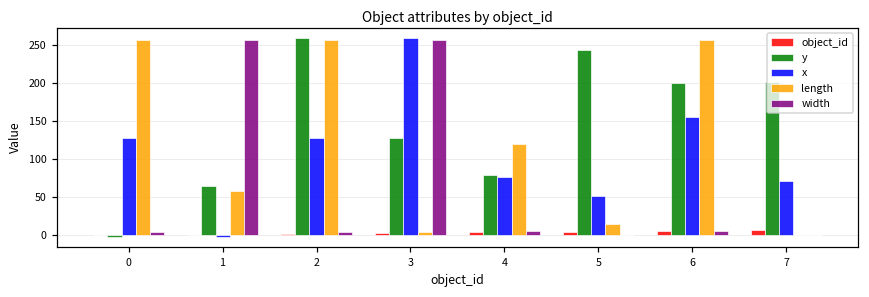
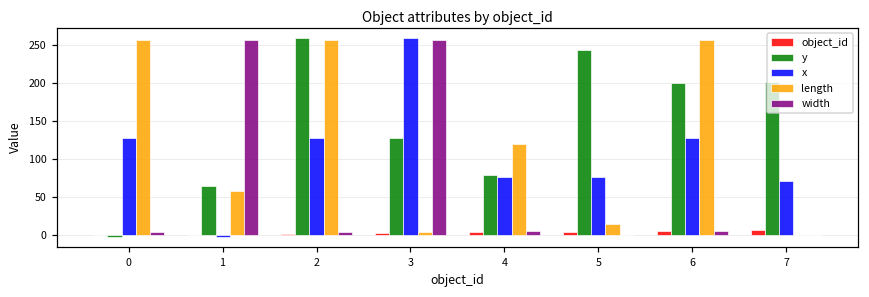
x, 5: 50 -> 80
x, 6: 150 -> 130
